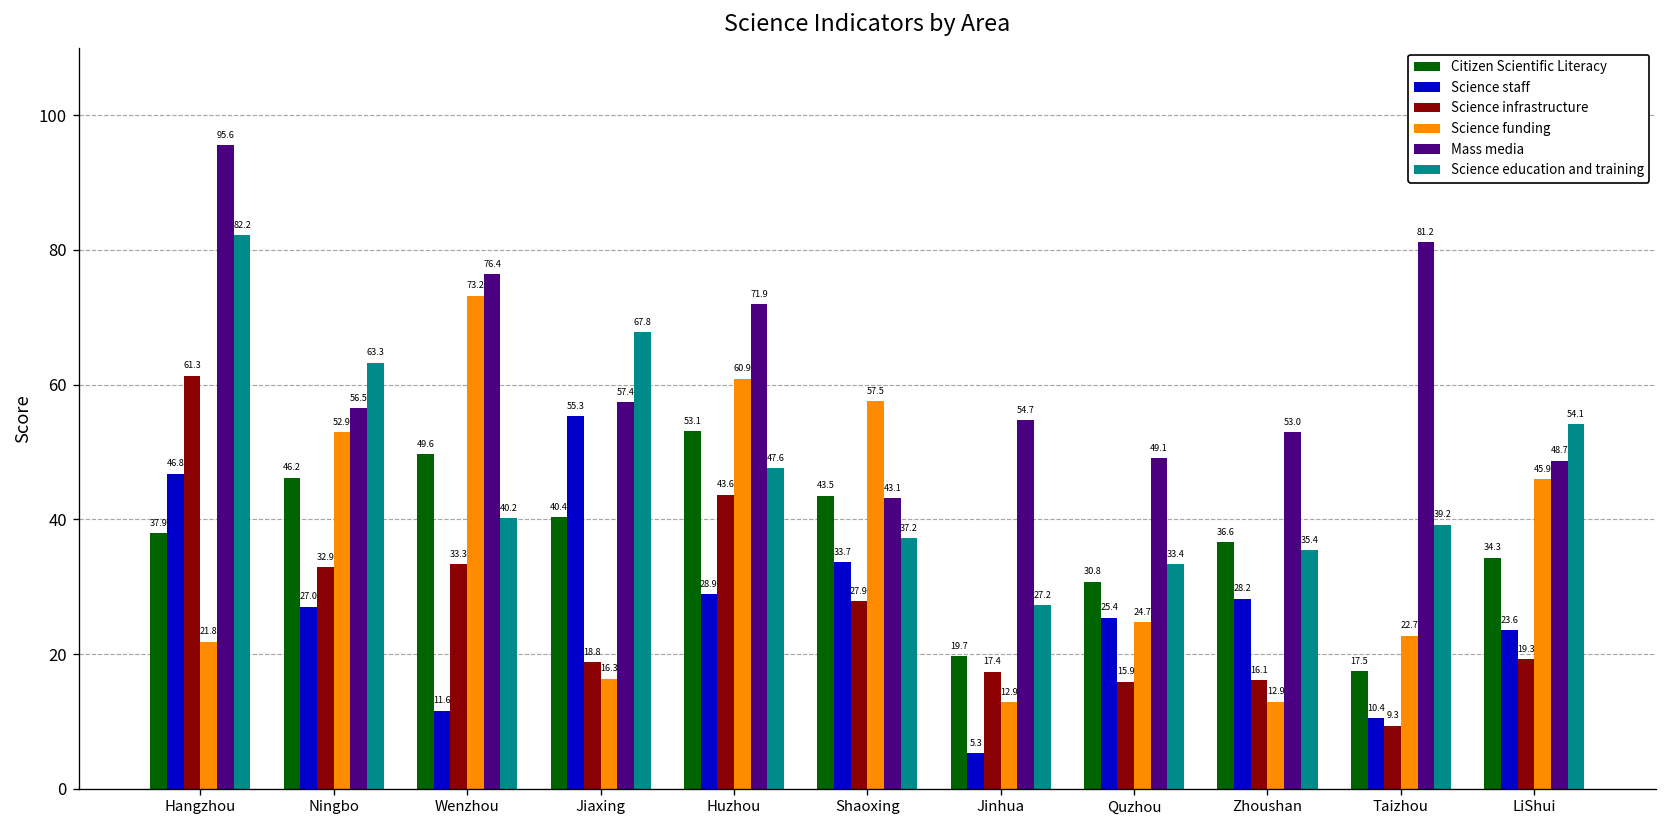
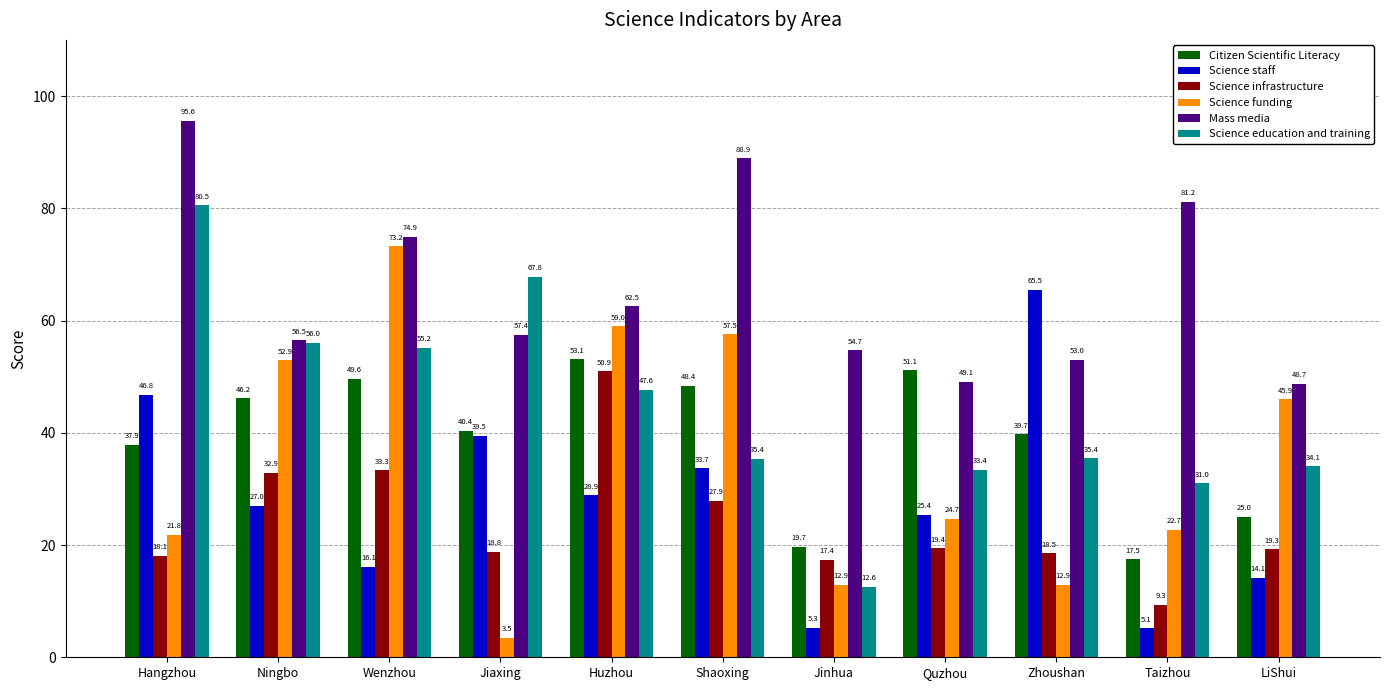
Science infrastructure, Hangzhou: 61.3 -> 18.1
Science education and training, Hangzhou: 82.2 -> 80.5
Science education and training, Ningbo: 63.3 -> 56.0
Science staff, Wenzhou: 11.6 -> 16.1
Mass media, Wenzhou: 76.4 -> 74.9
Science education and training, Wenzhou: 40.2 -> 55.2
Science staff, Jiaxing: 55.3 -> 39.5
Science funding, Jiaxing: 16.3 -> 3.5
Science infrastructure, Huzhou: 43.6 -> 50.9
Science funding, Huzhou: 60.9 -> 59.0
Mass media, Huzhou: 71.9 -> 62.5
Citizen Scientific Literacy, Shaoxing: 43.5 -> 48.4
Mass media, Shaoxing: 43.1 -> 88.9
Science education and training, Shaoxing: 37.2 -> 35.4
Science education and training, Jinhua: 27.2 -> 12.6
Citizen Scientific Literacy, Quzhou: 30.8 -> 51.1
Science infrastructure, Quzhou: 15.9 -> 19.4
Citizen Scientific Literacy, Zhoushan: 36.6 -> 39.7
Science staff, Zhoushan: 28.2 -> 65.5
Science infrastructure, Zhoushan: 16.1 -> 18.5
Science staff, Taizhou: 10.4 -> 5.1
Science education and training, Taizhou: 39.2 -> 31.0
Citizen Scientific Literacy, LiShui: 34.3 -> 25.0
Science staff, LiShui: 23.6 -> 14.1
Science education and training, LiShui: 54.1 -> 34.1
